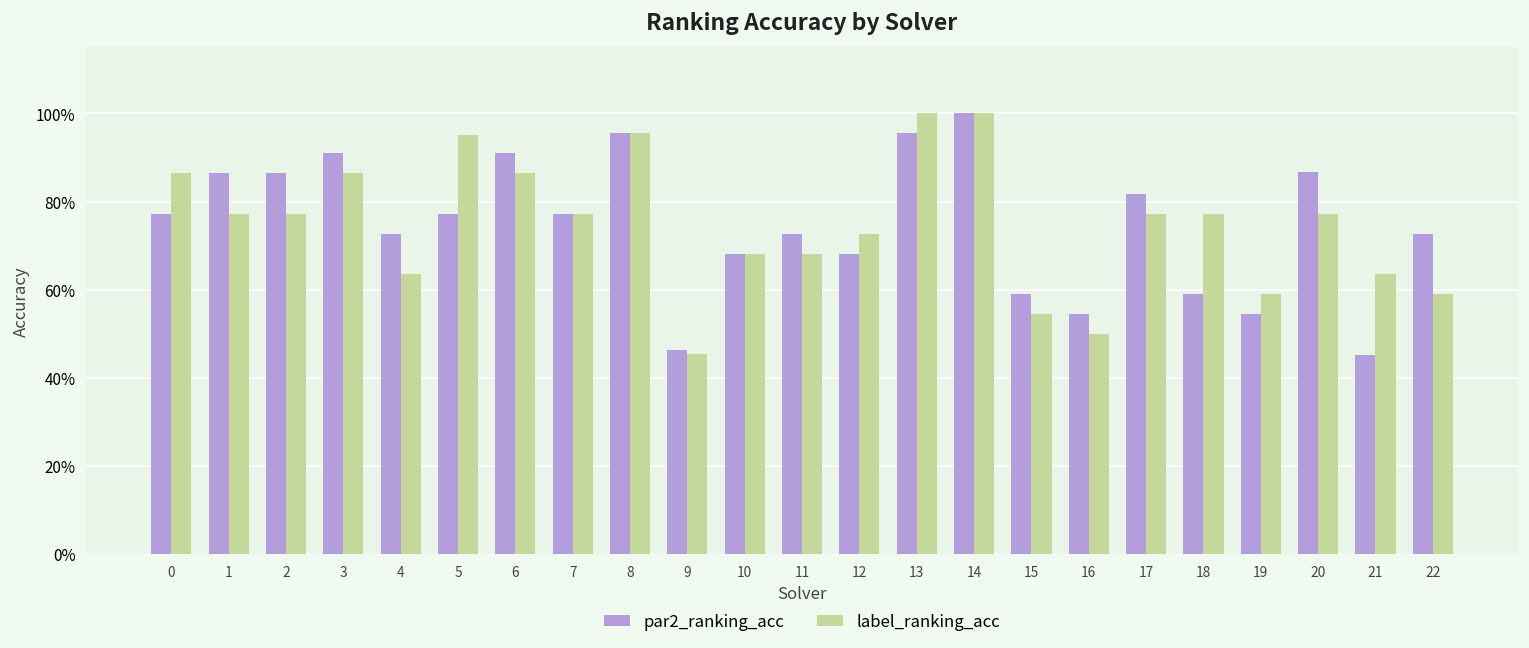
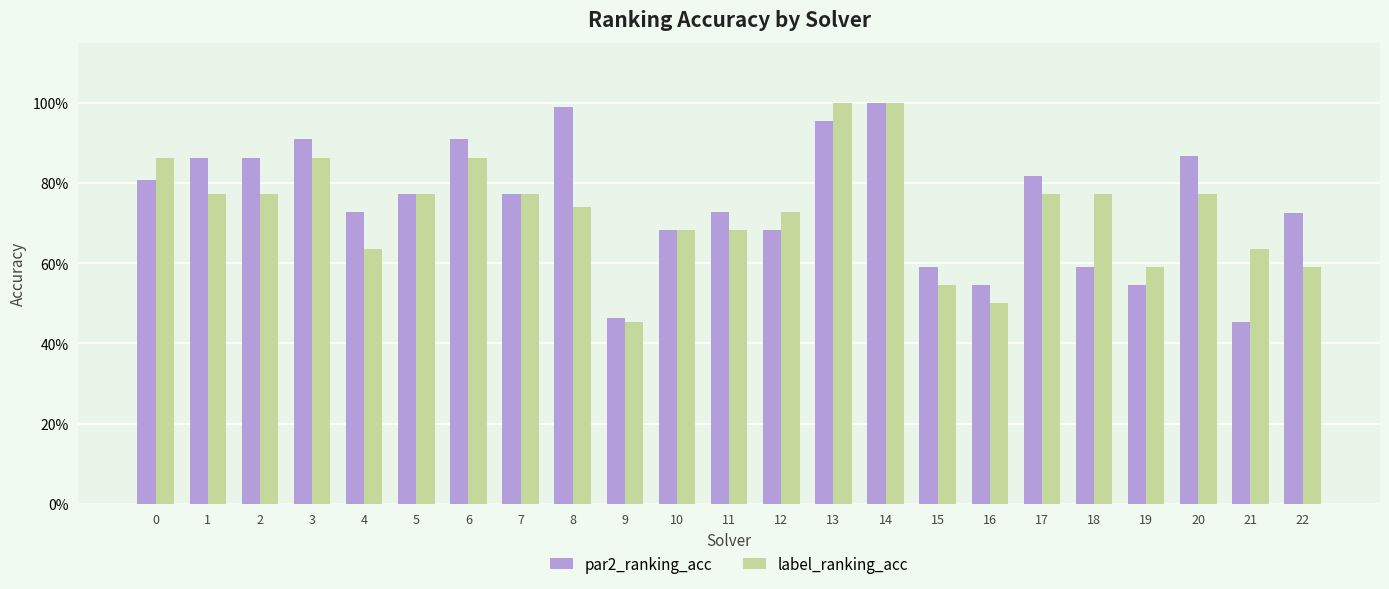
par2_ranking_acc, 0: 77% -> 81%
label_ranking_acc, 5: 95% -> 77%
par2_ranking_acc, 8: 95% -> 99%
label_ranking_acc, 8: 95% -> 74%
